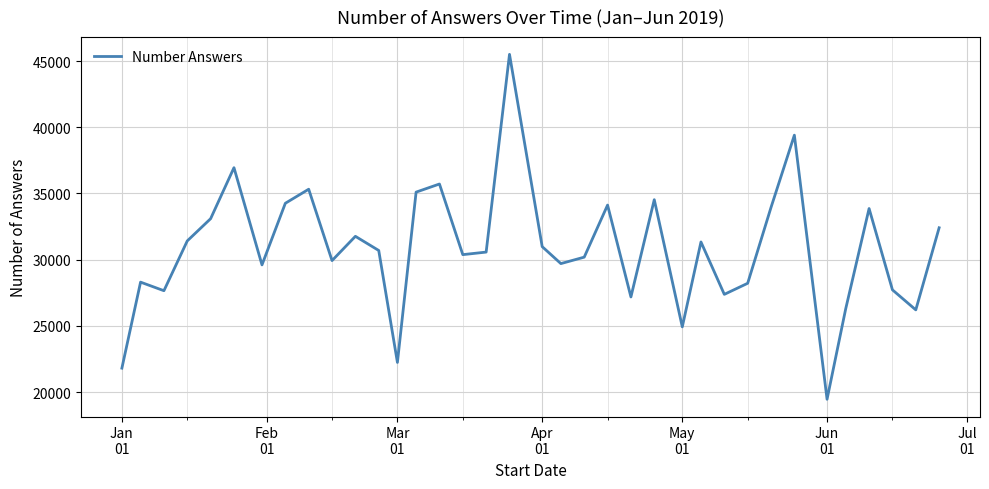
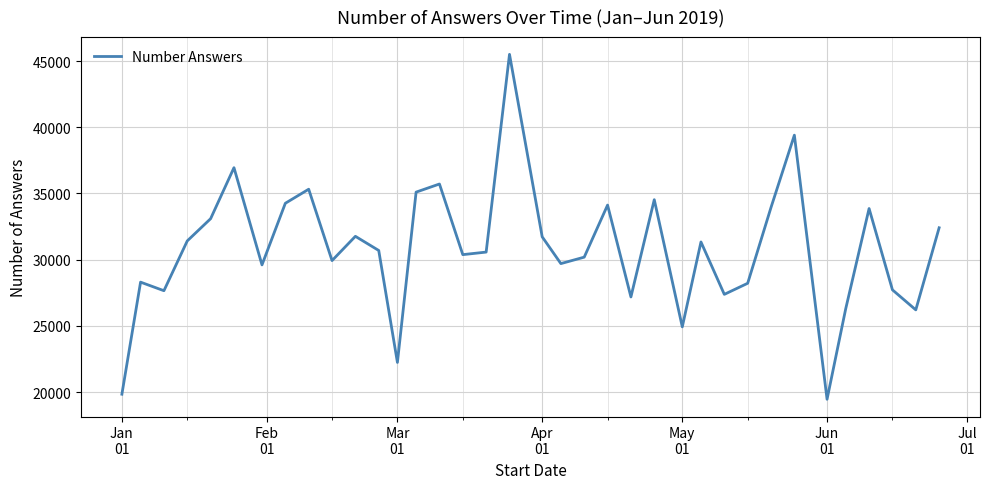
Jan 01: 21800 -> 19800
Apr 01: 31000 -> 31700
